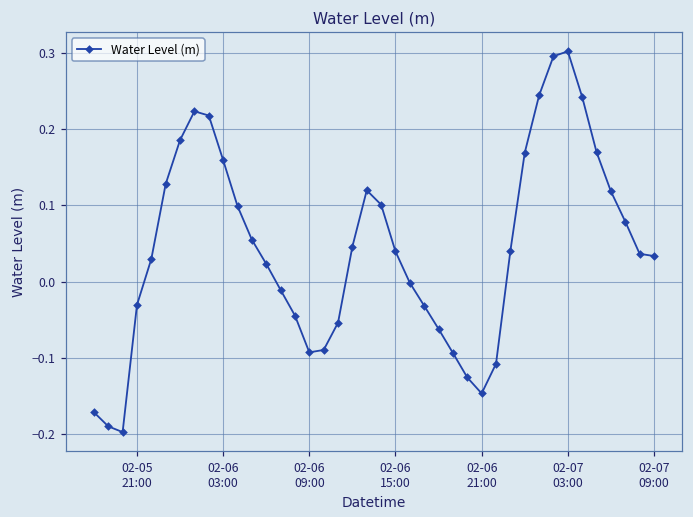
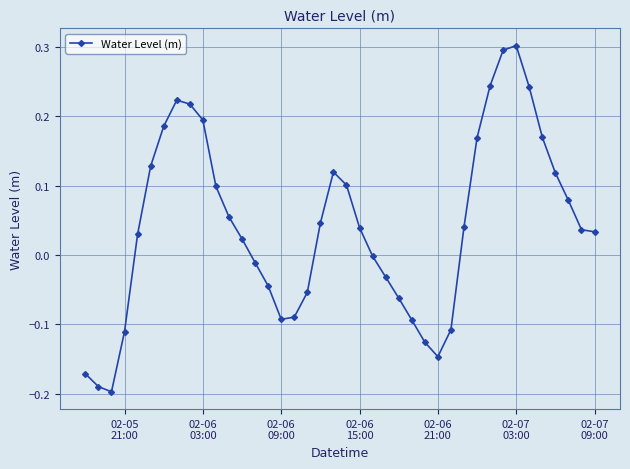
02-05 21:00: -0.03 -> -0.11
02-06 03:00: 0.16 -> 0.19
